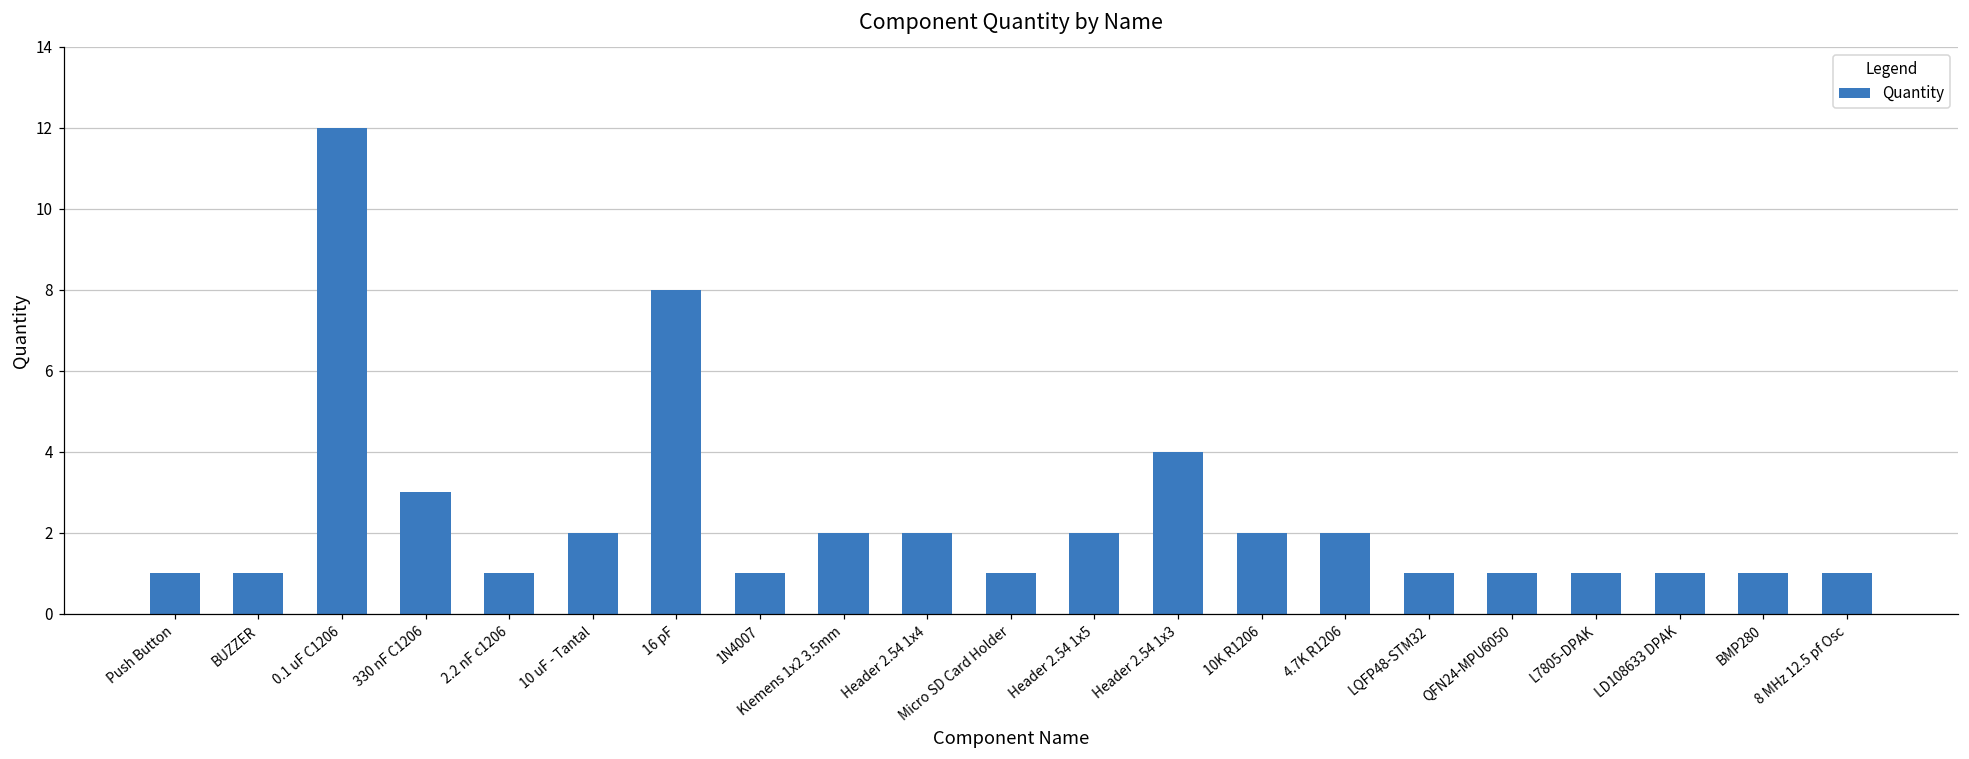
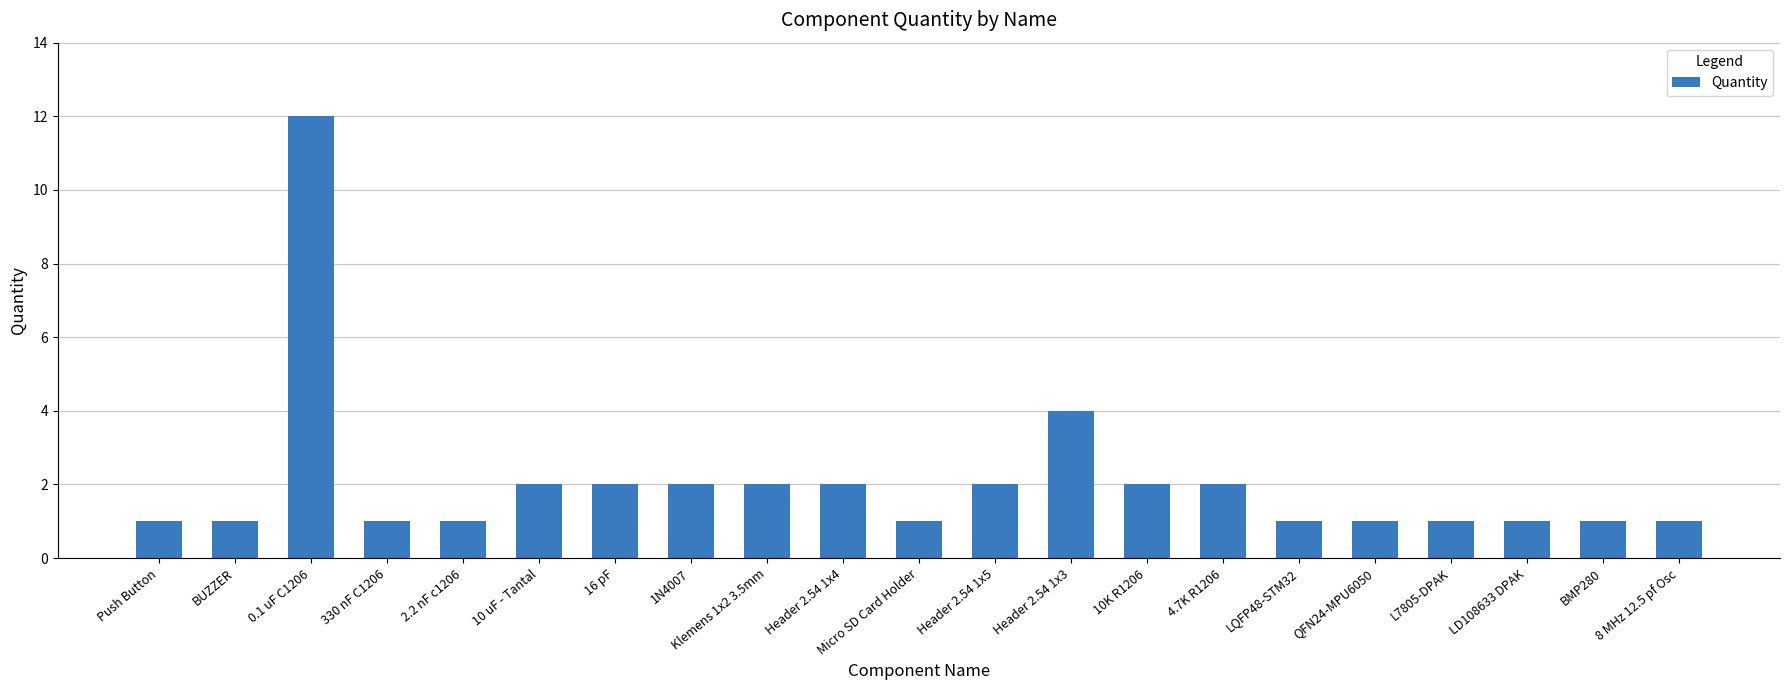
330 nF C1206: 3 -> 1
16 pF: 8 -> 2
1N4007: 1 -> 2
